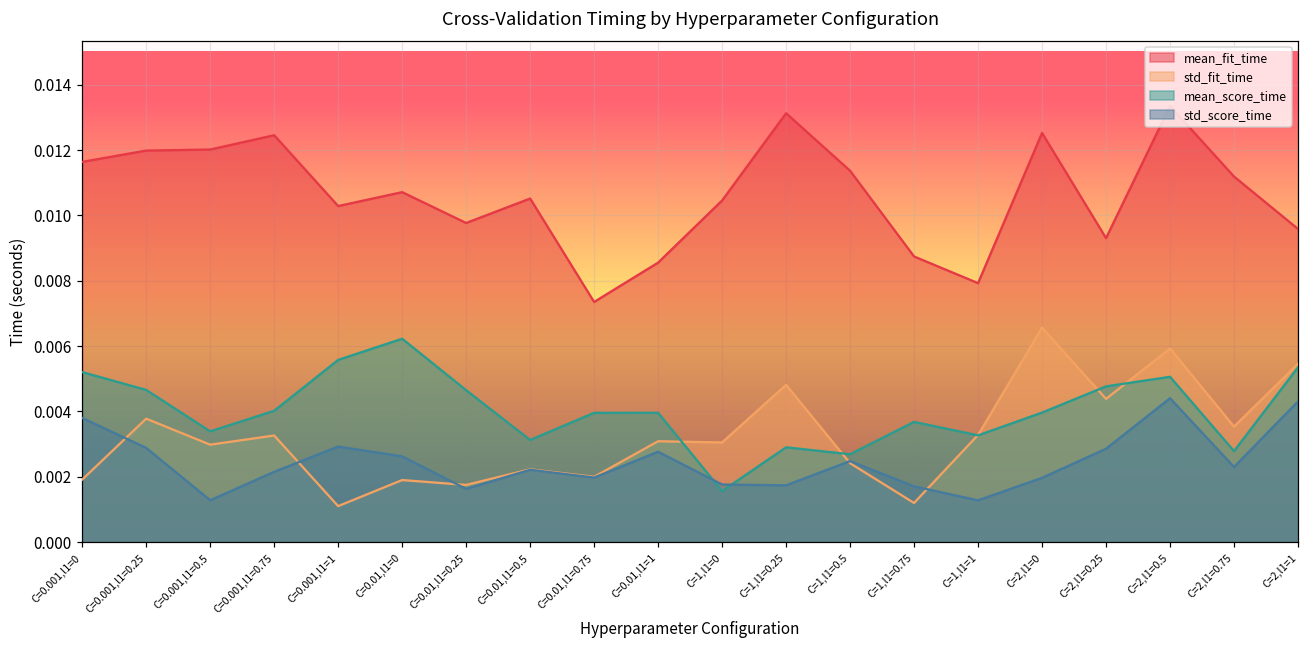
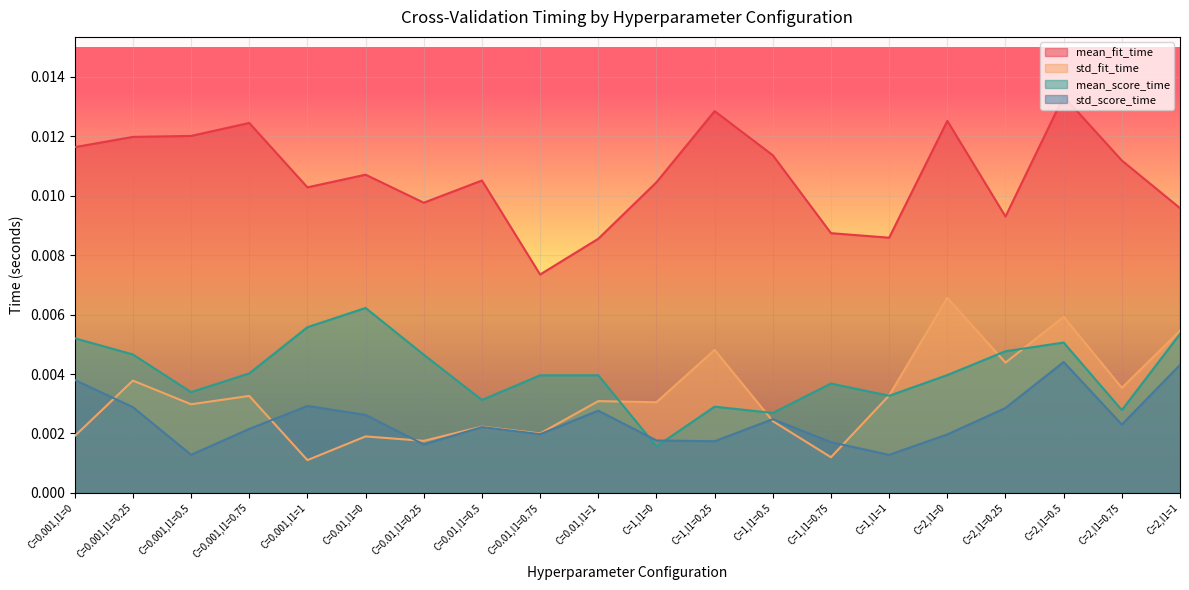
mean_fit_time, C=1,l1=0.25: 0.0131 -> 0.0129
mean_fit_time, C=1,l1=1: 0.0079 -> 0.0086
